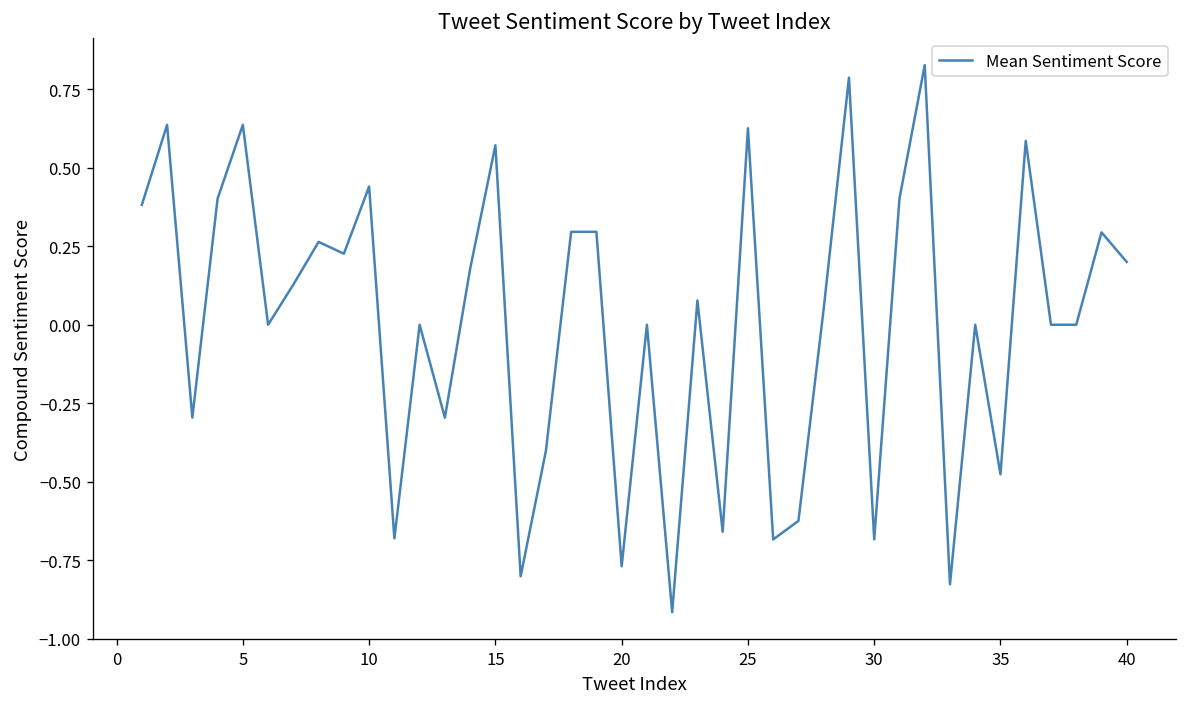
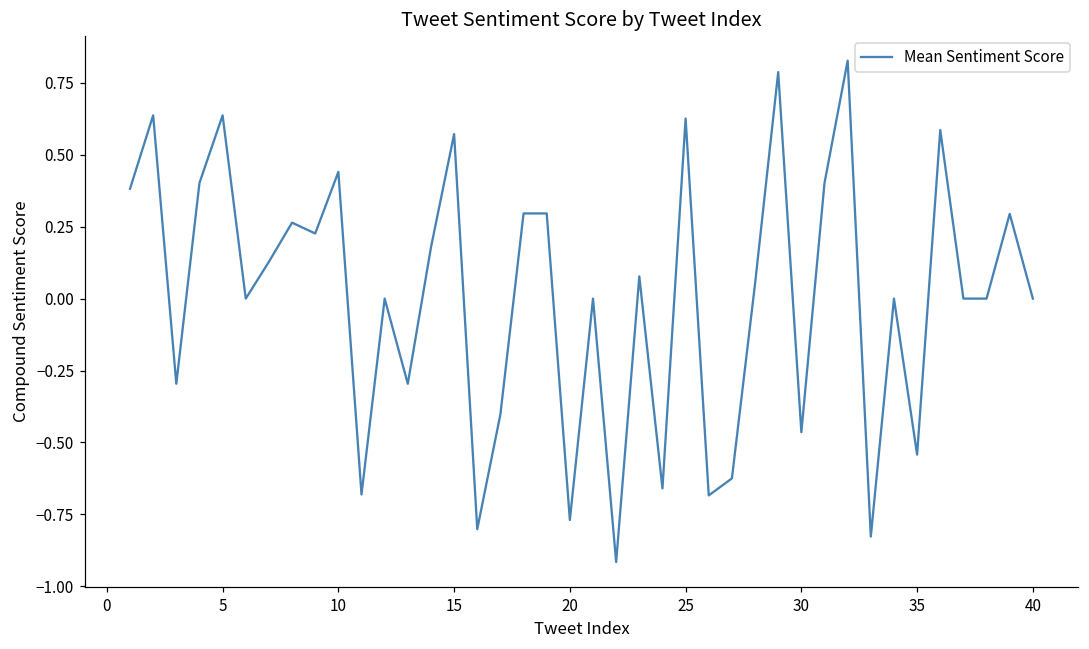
30: -0.68 -> -0.46
35: -0.48 -> -0.54
40: 0.2 -> 0.0
